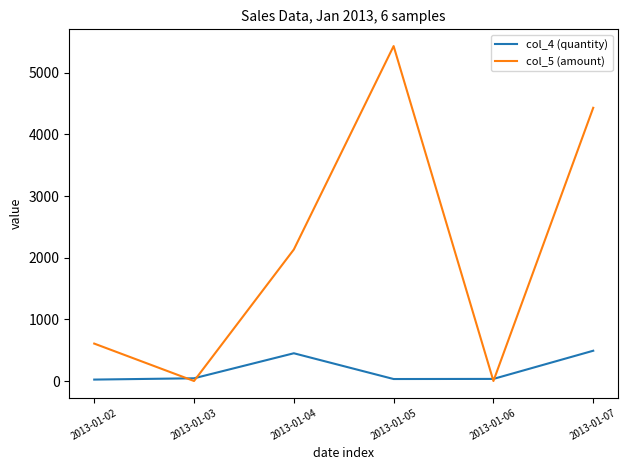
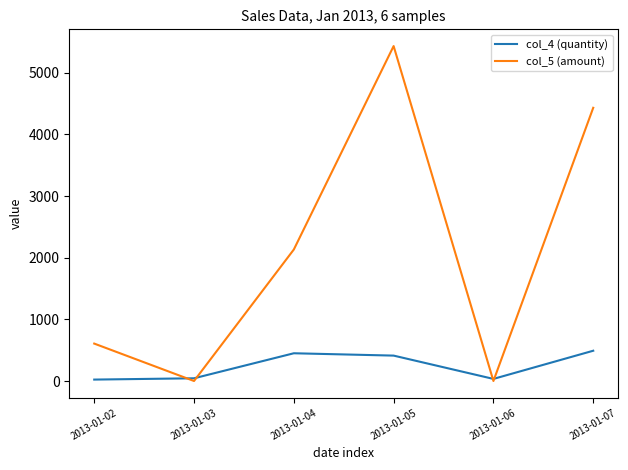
col_4 (quantity), 2013-01-05: 0 -> 400
